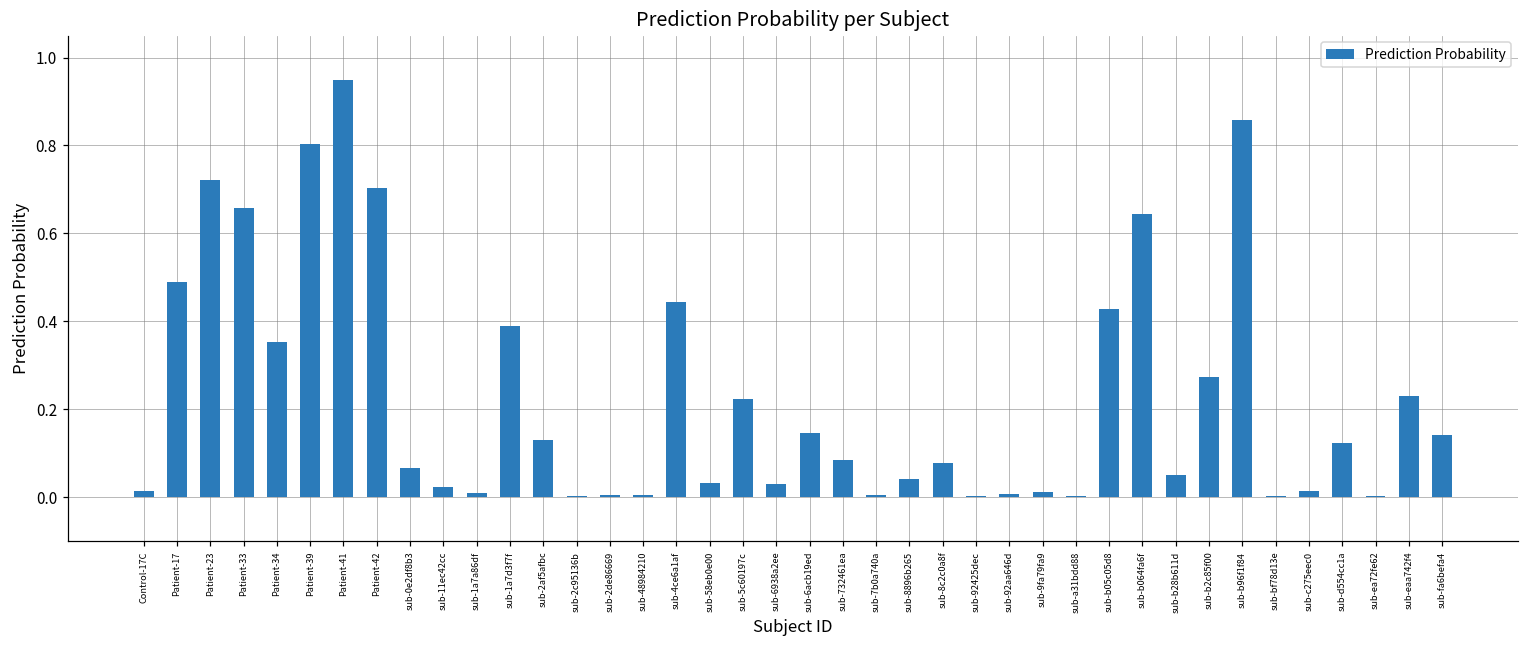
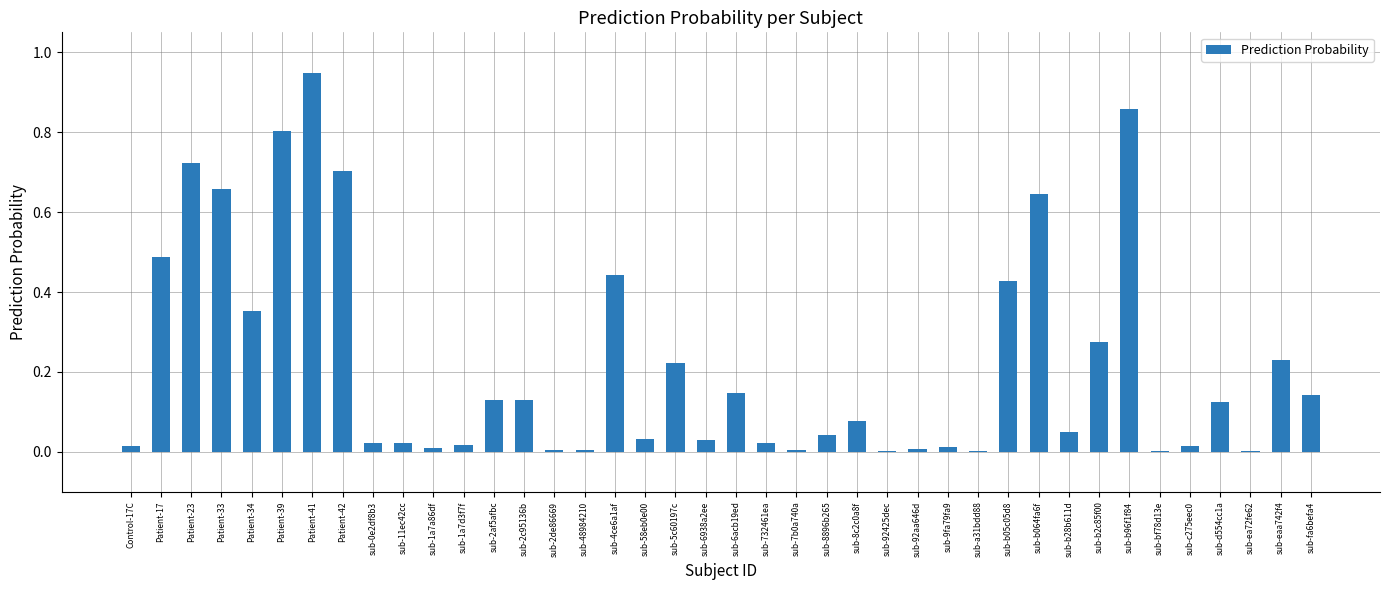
sub-0e2df8b3: 0.07 -> 0.02
sub-1a7d3f7f: 0.39 -> 0.02
sub-2c95136b: 0.00 -> 0.13
sub-732461ea: 0.09 -> 0.02
